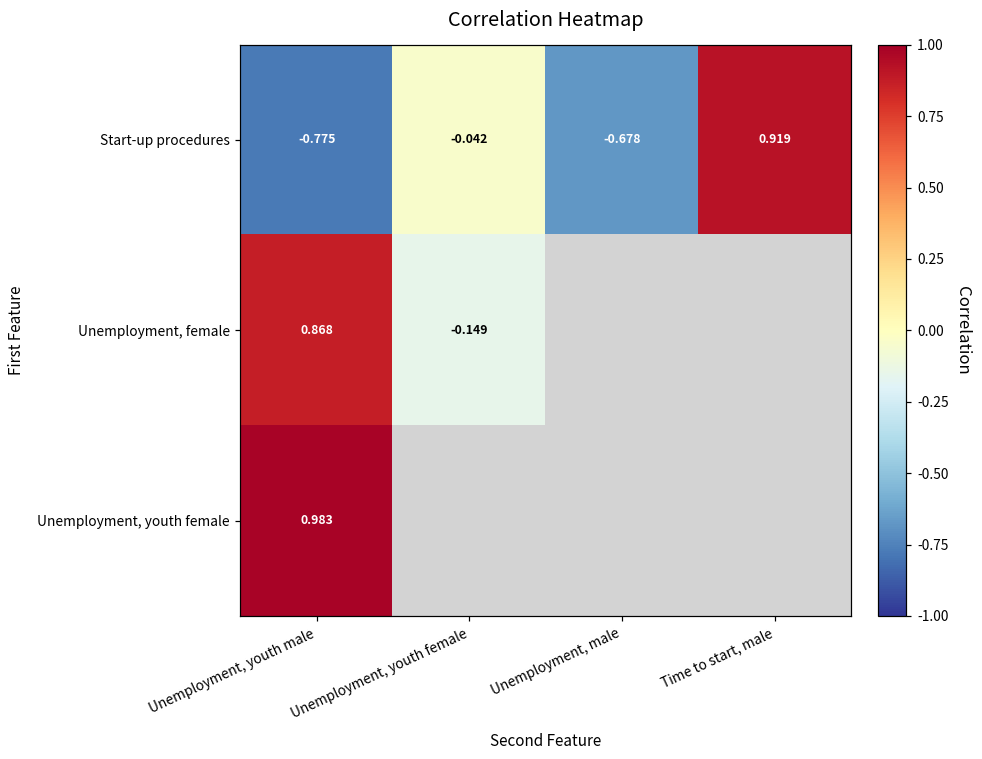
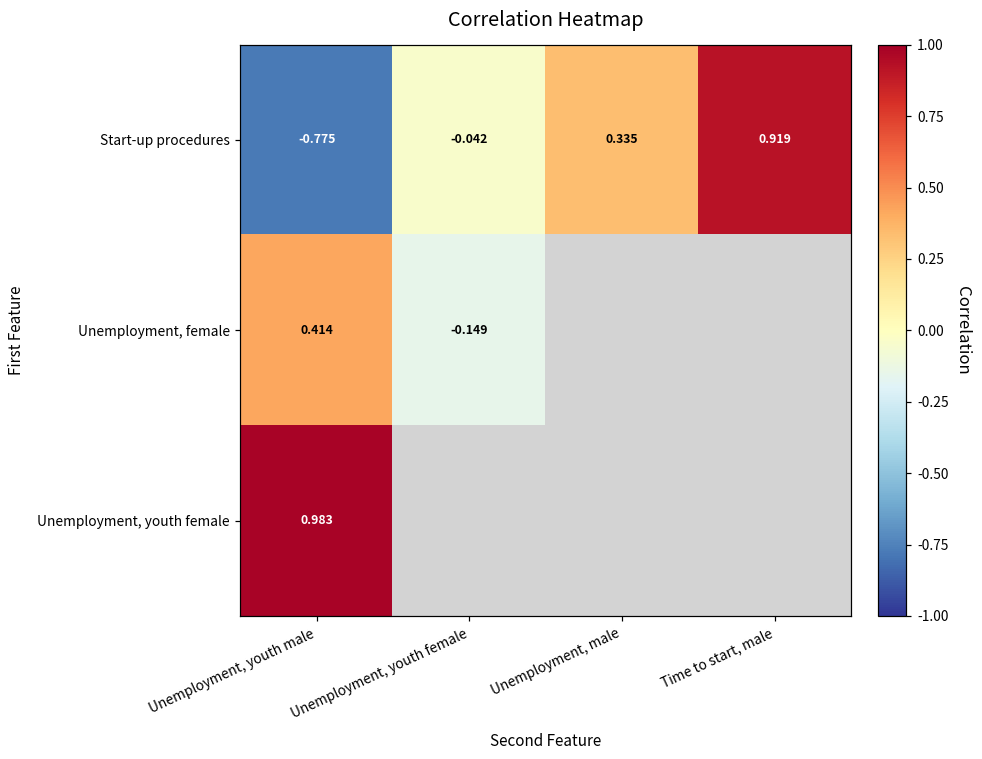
Start-up procedures, Unemployment, male: -0.678 -> 0.335
Unemployment, female, Unemployment, youth male: 0.868 -> 0.414
